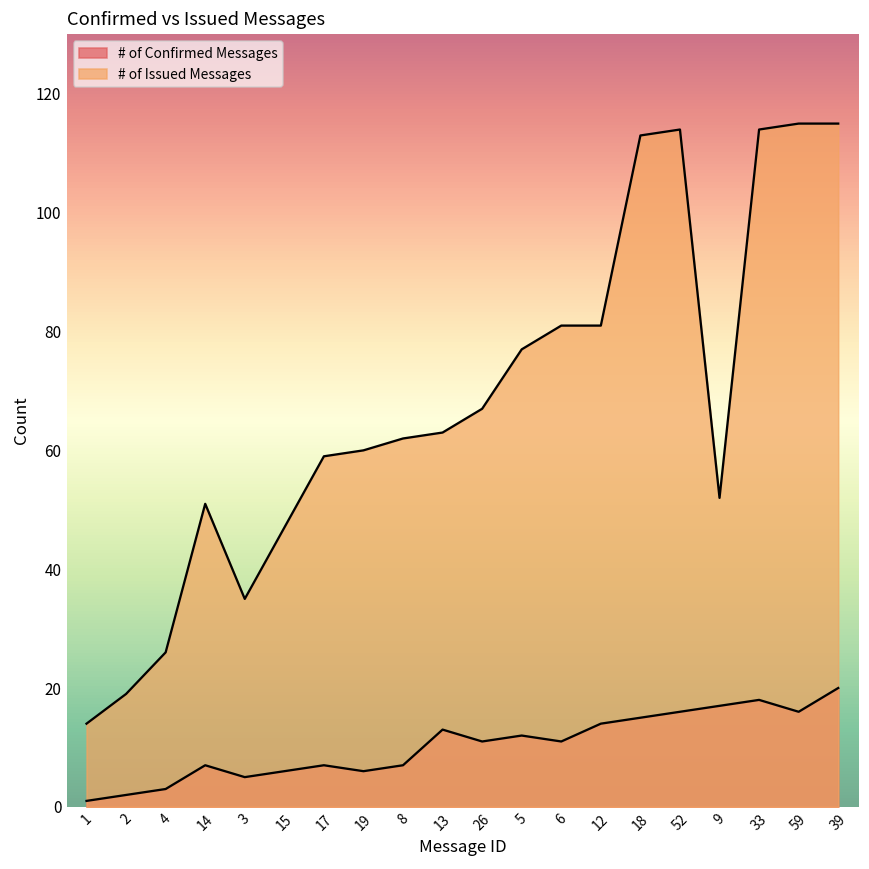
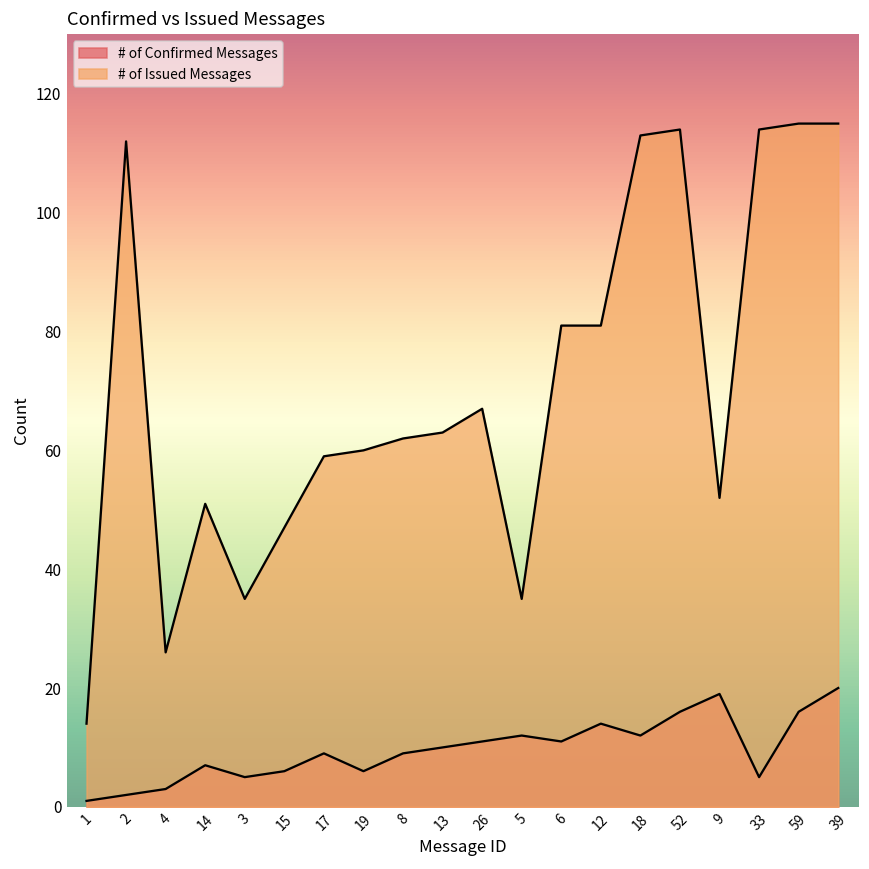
# of Issued Messages, 2: 19 -> 112
# of Confirmed Messages, 17: 7 -> 9
# of Confirmed Messages, 8: 7 -> 9
# of Confirmed Messages, 13: 13 -> 10
# of Issued Messages, 5: 77 -> 35
# of Confirmed Messages, 18: 15 -> 12
# of Confirmed Messages, 9: 17 -> 19
# of Confirmed Messages, 33: 18 -> 5
